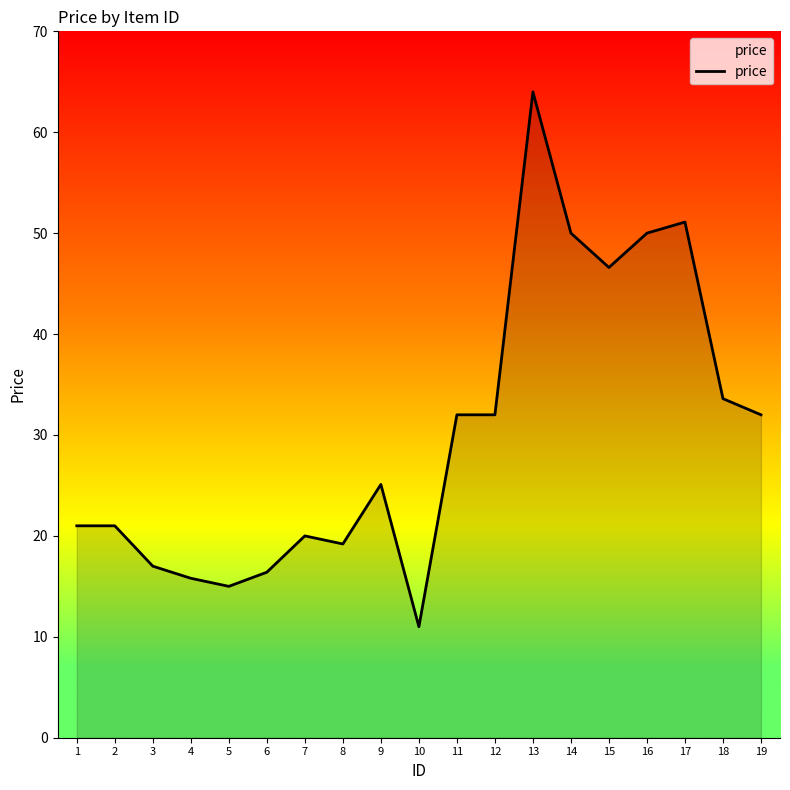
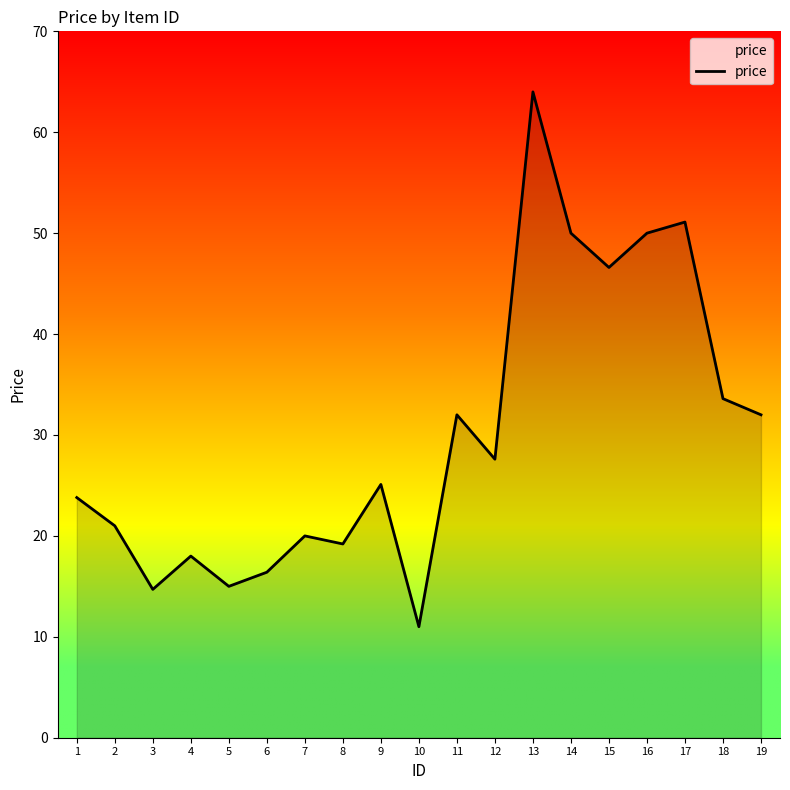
1: 21.0 -> 23.8
3: 17.0 -> 14.7
4: 15.8 -> 18.0
12: 32.0 -> 27.6
